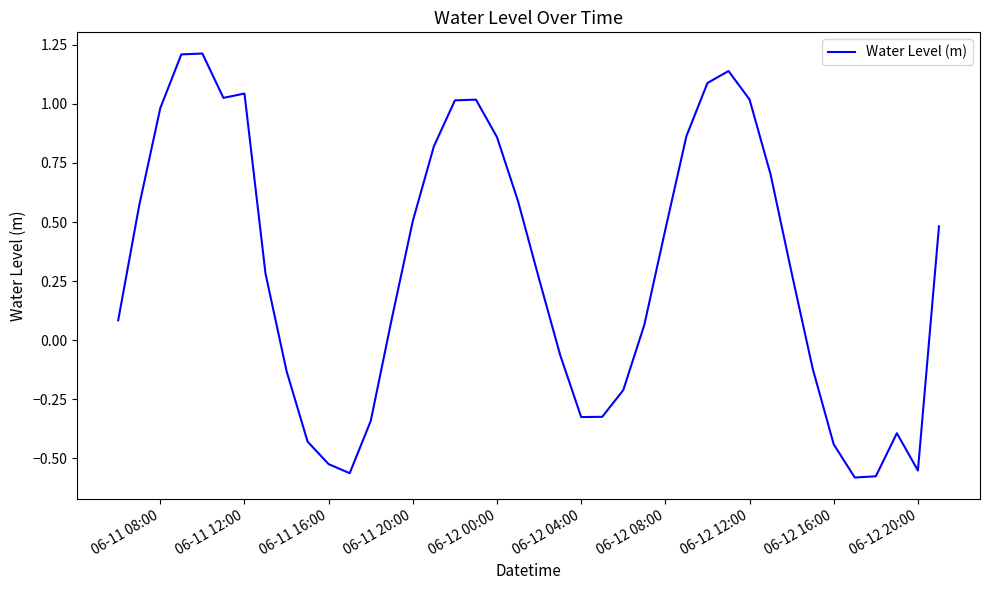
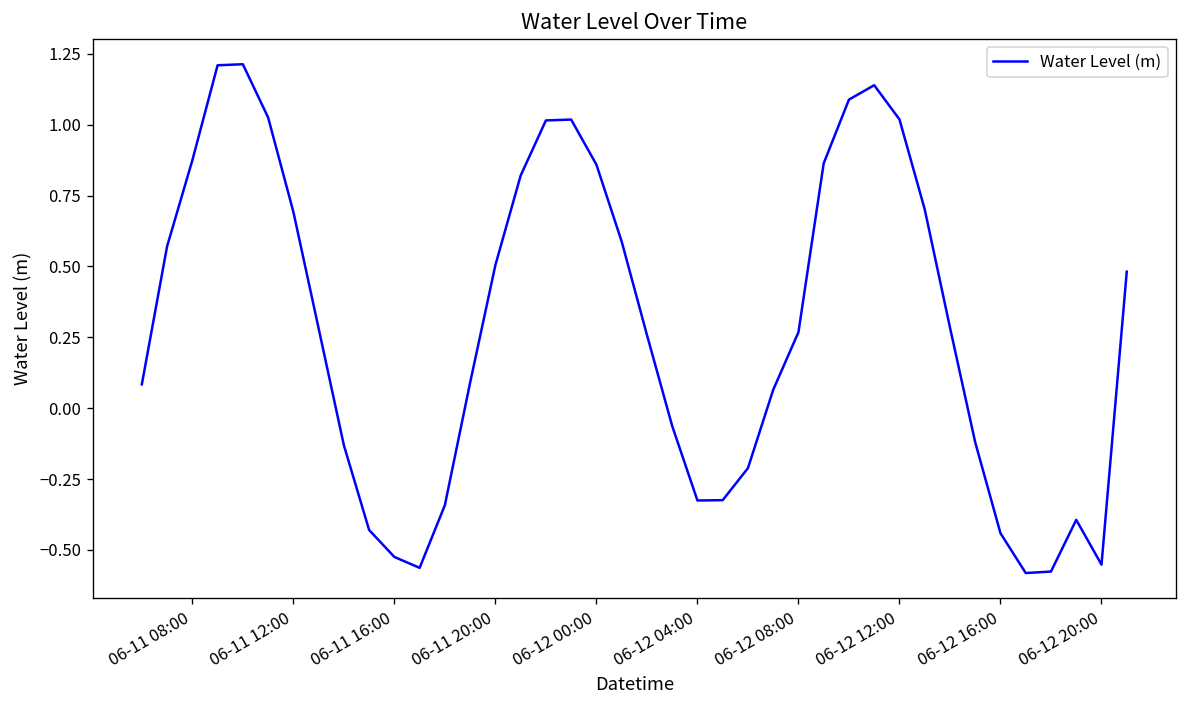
06-11 08:00: 0.98 -> 0.87
06-11 12:00: 1.04 -> 0.69
06-12 08:00: 0.47 -> 0.27
